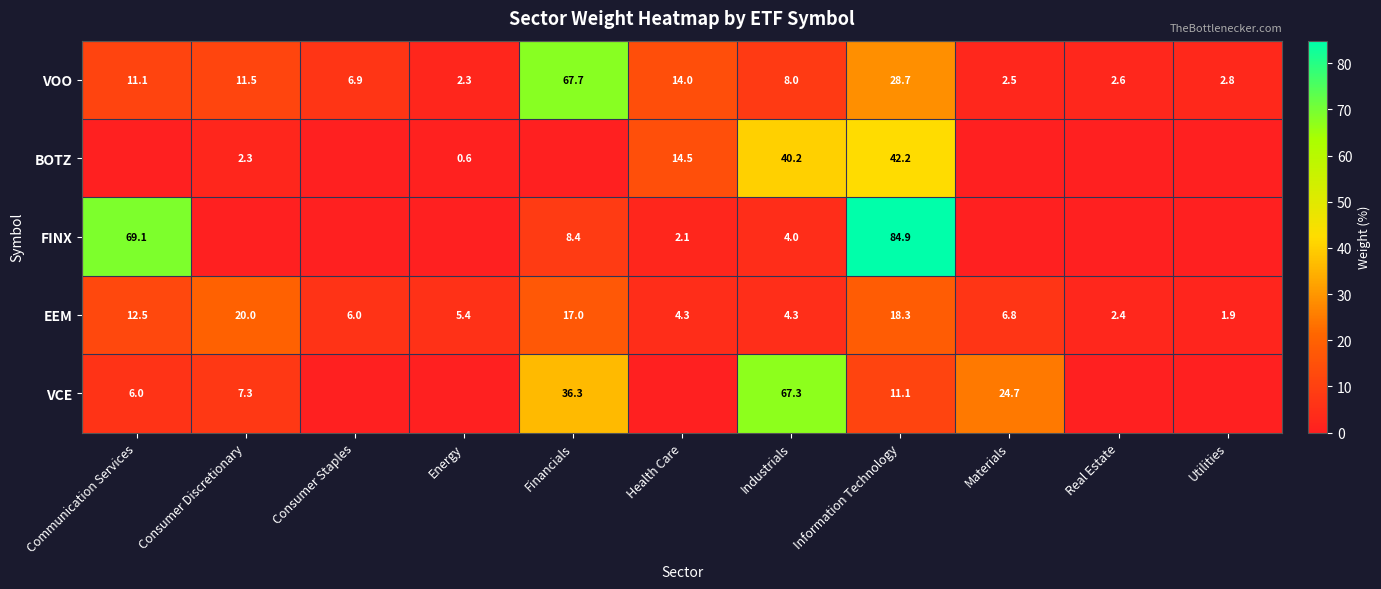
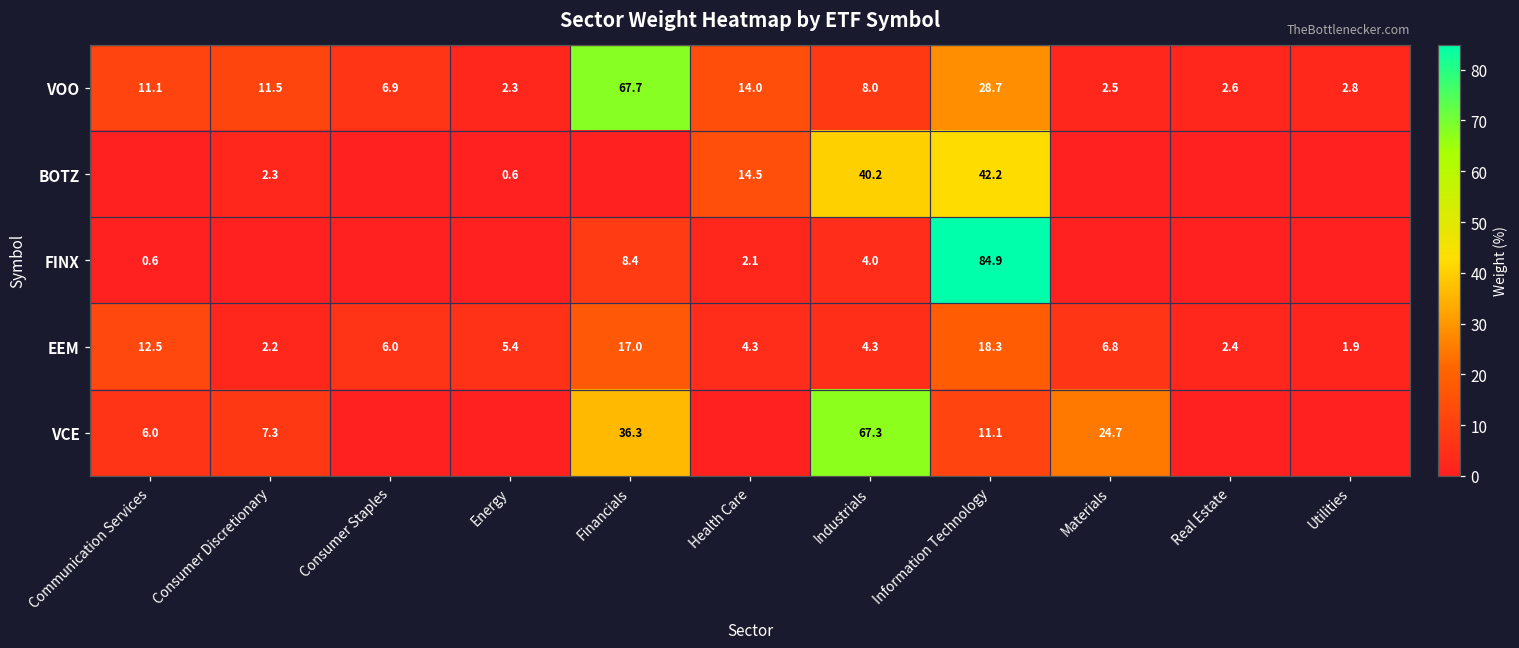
FINX, Communication Services: 69.1 -> 0.6
EEM, Consumer Discretionary: 20.0 -> 2.2
